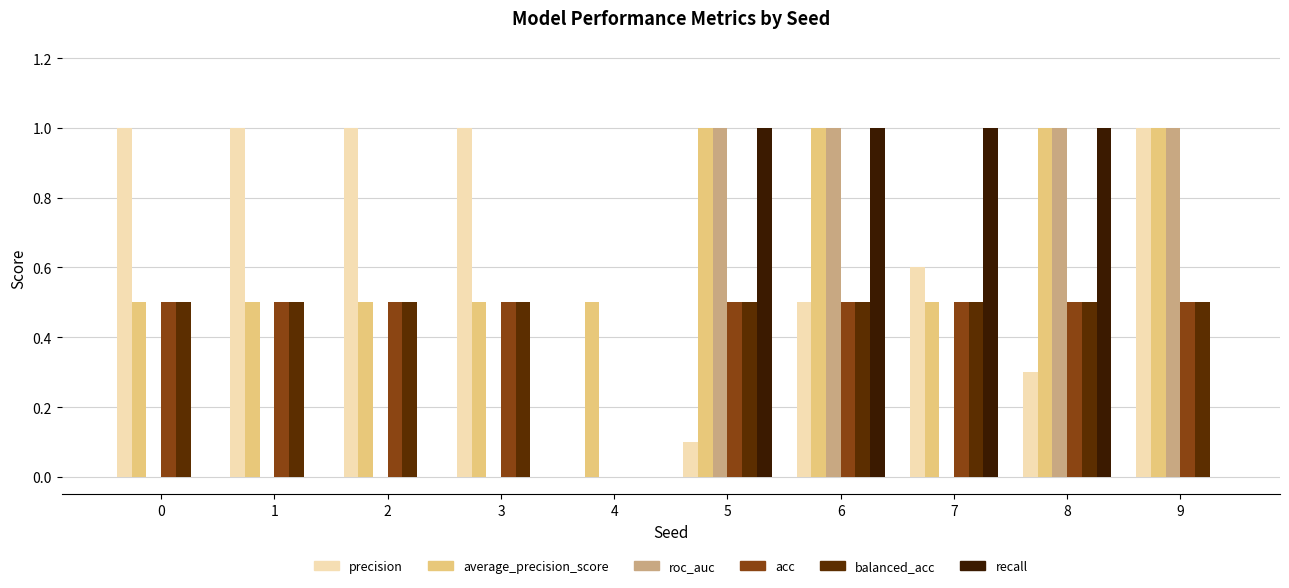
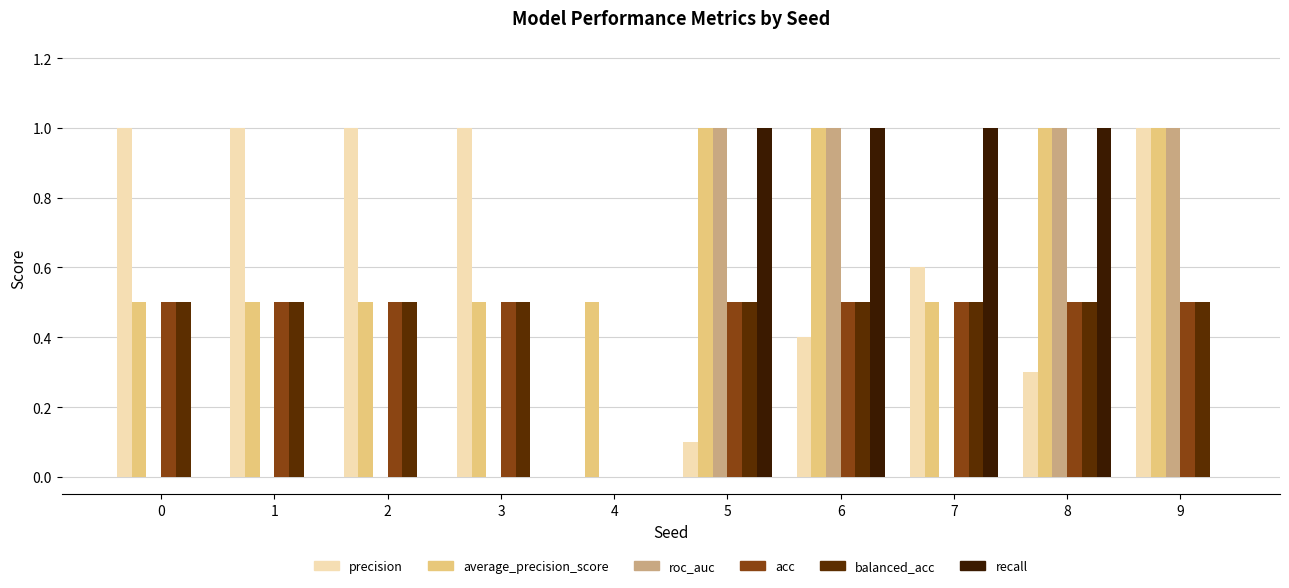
precision, 6: 0.5 -> 0.4
